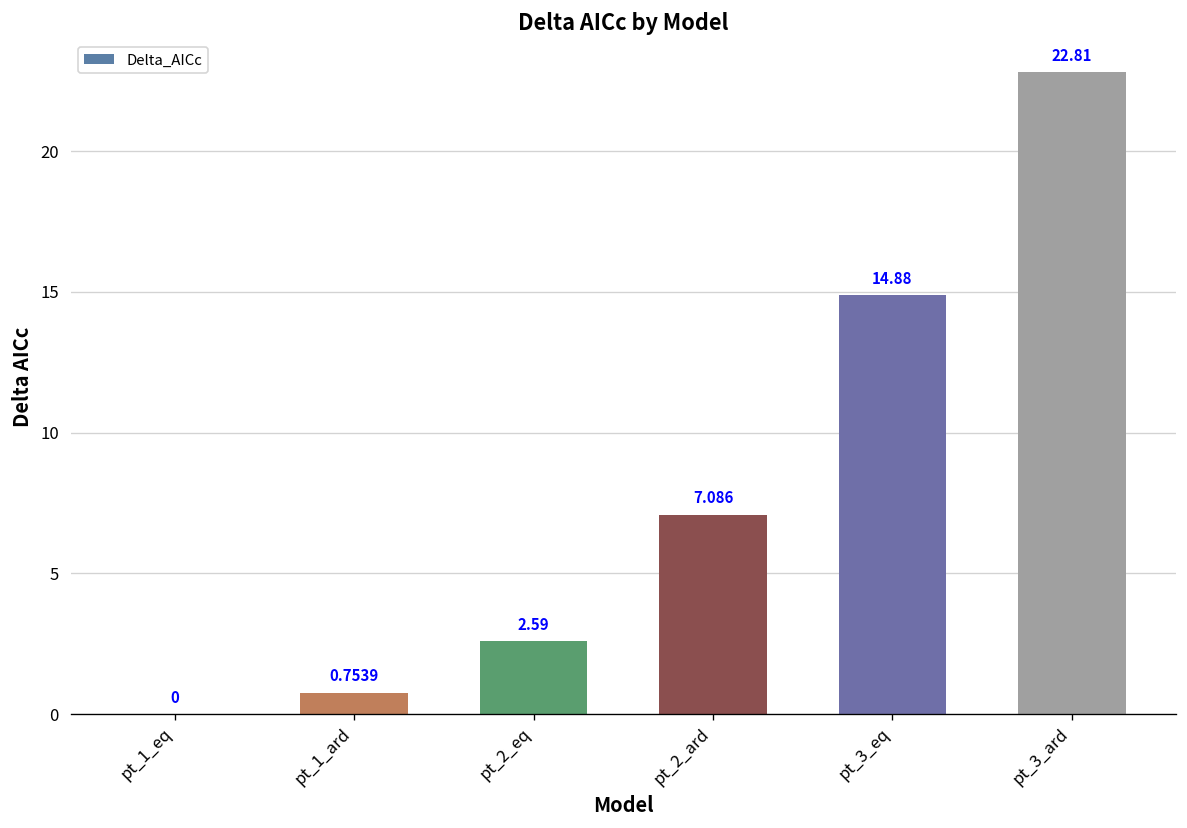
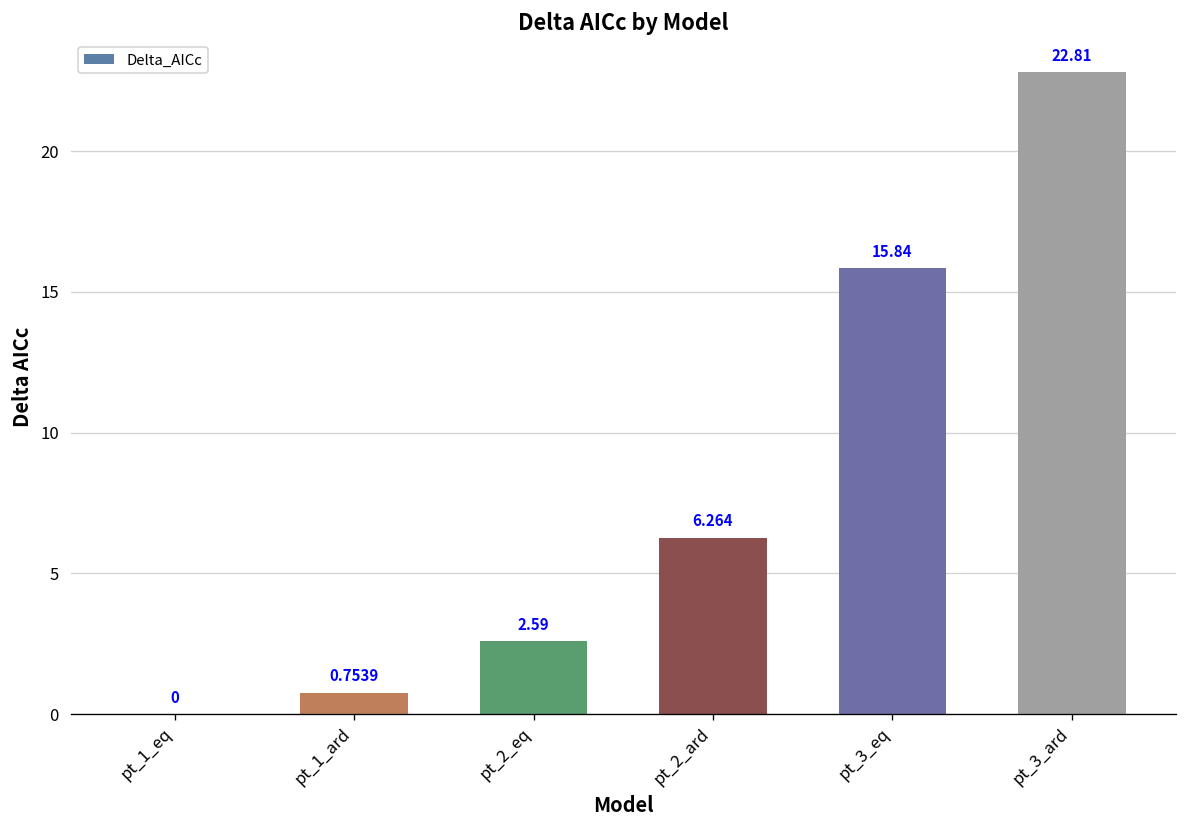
pt_2_ard: 7.086 -> 6.264
pt_3_eq: 14.88 -> 15.84
